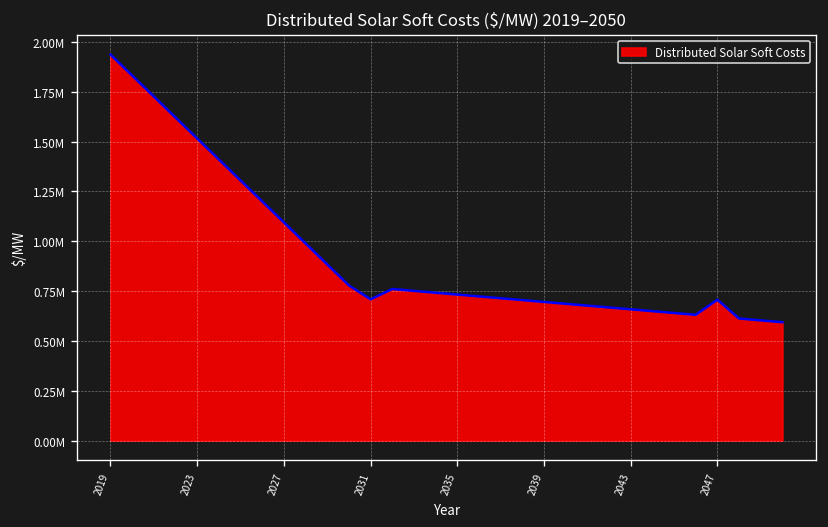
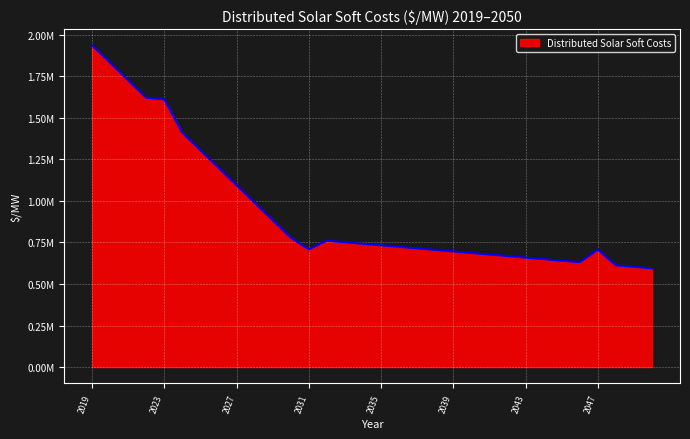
2023: 1520000 -> 1610000
